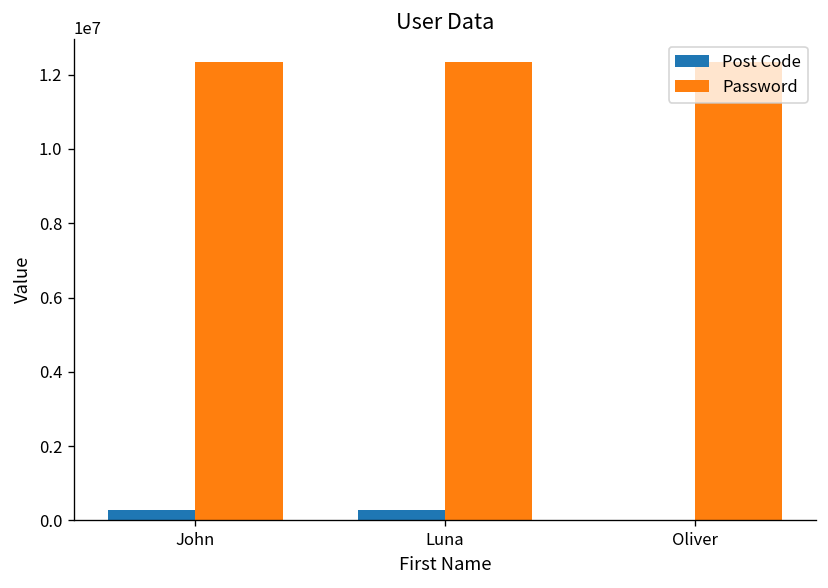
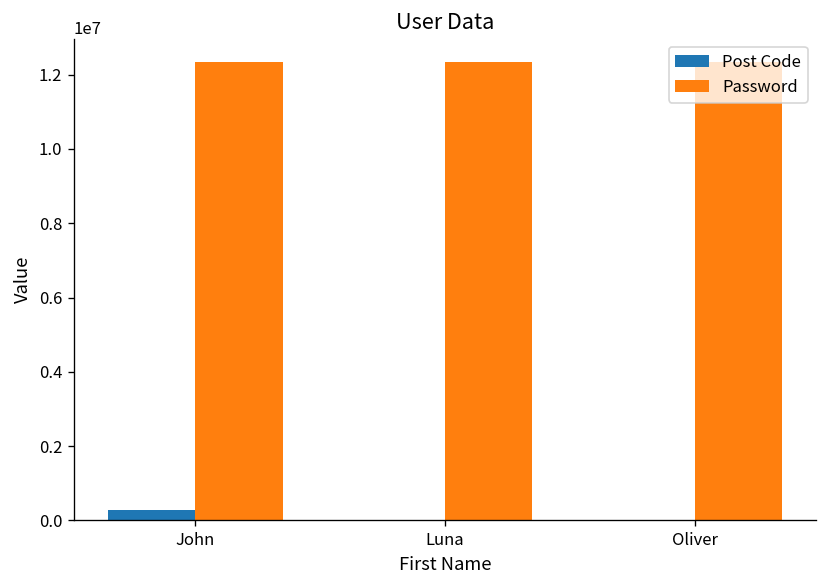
Post Code, Luna: 300000 -> 0
